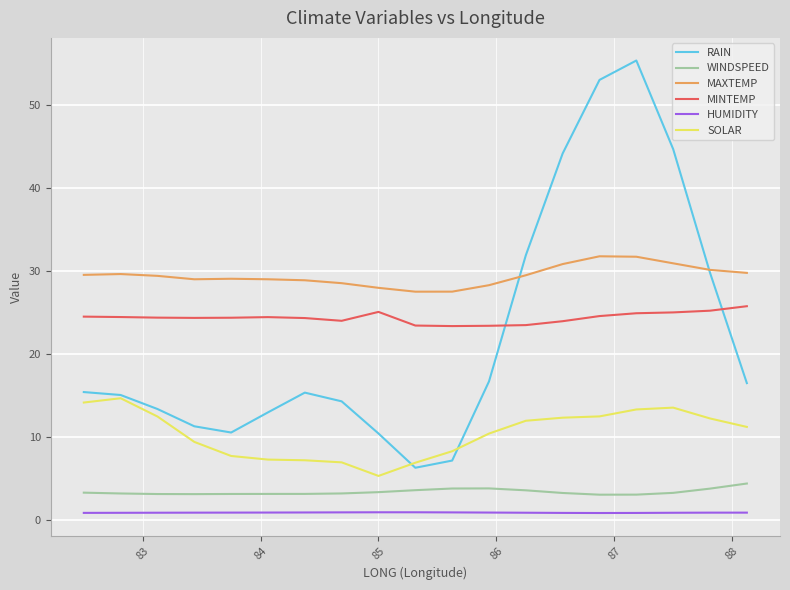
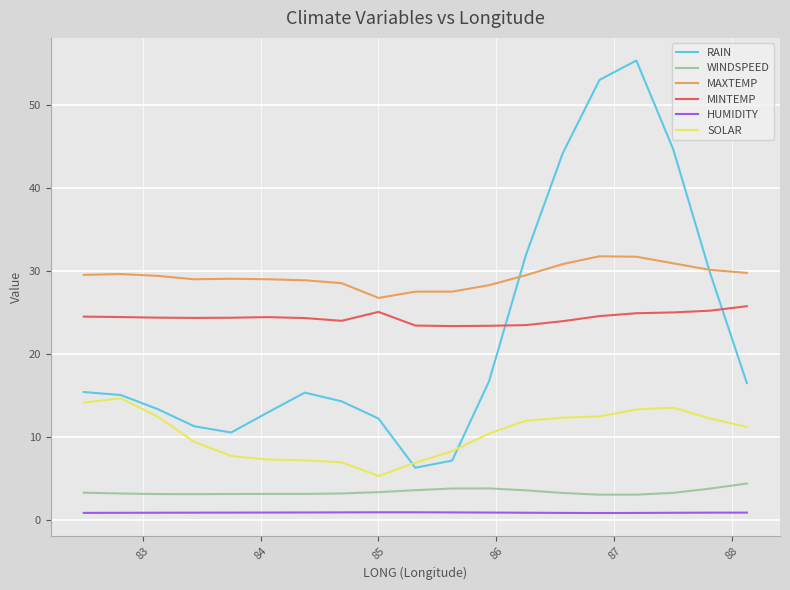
RAIN, 85: 10 -> 12
MAXTEMP, 85: 28 -> 27
